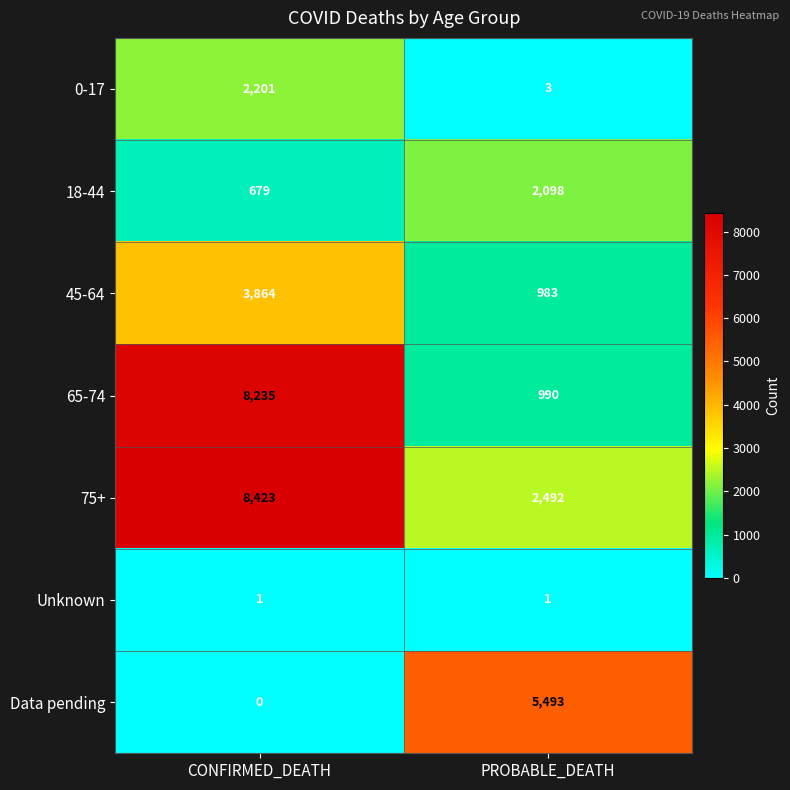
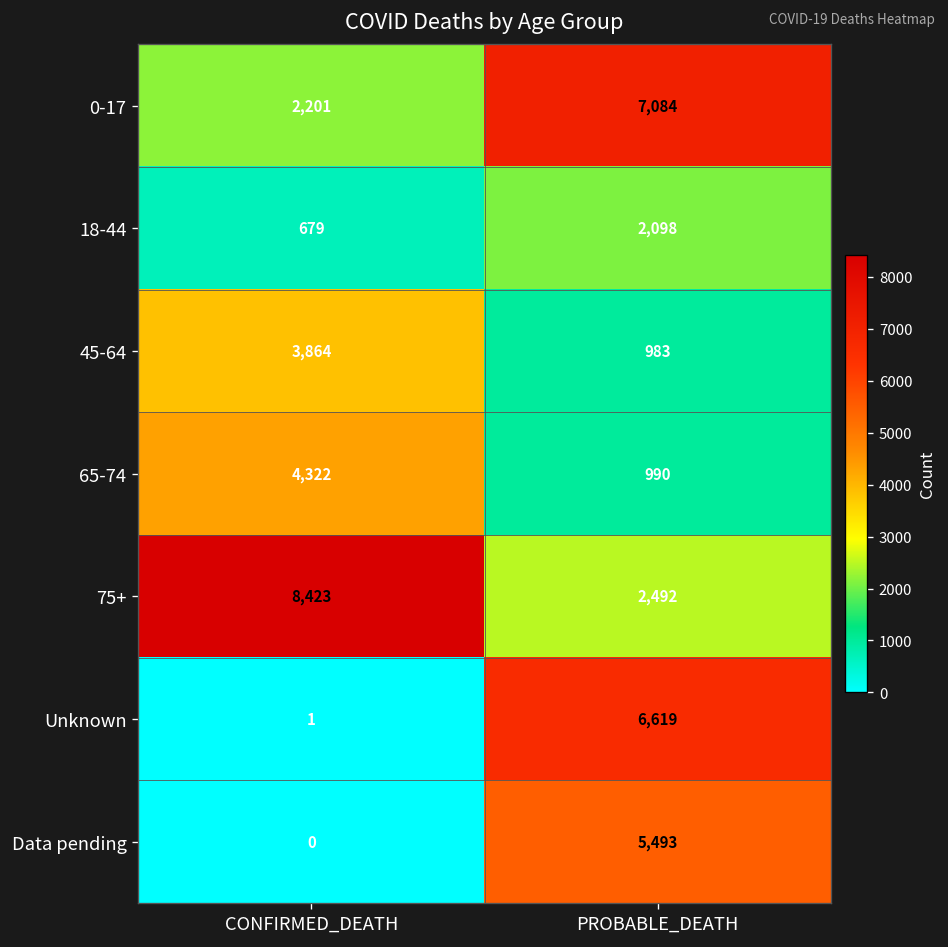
0-17, PROBABLE_DEATH: 3 -> 7,084
65-74, CONFIRMED_DEATH: 8,235 -> 4,322
Unknown, PROBABLE_DEATH: 1 -> 6,619
